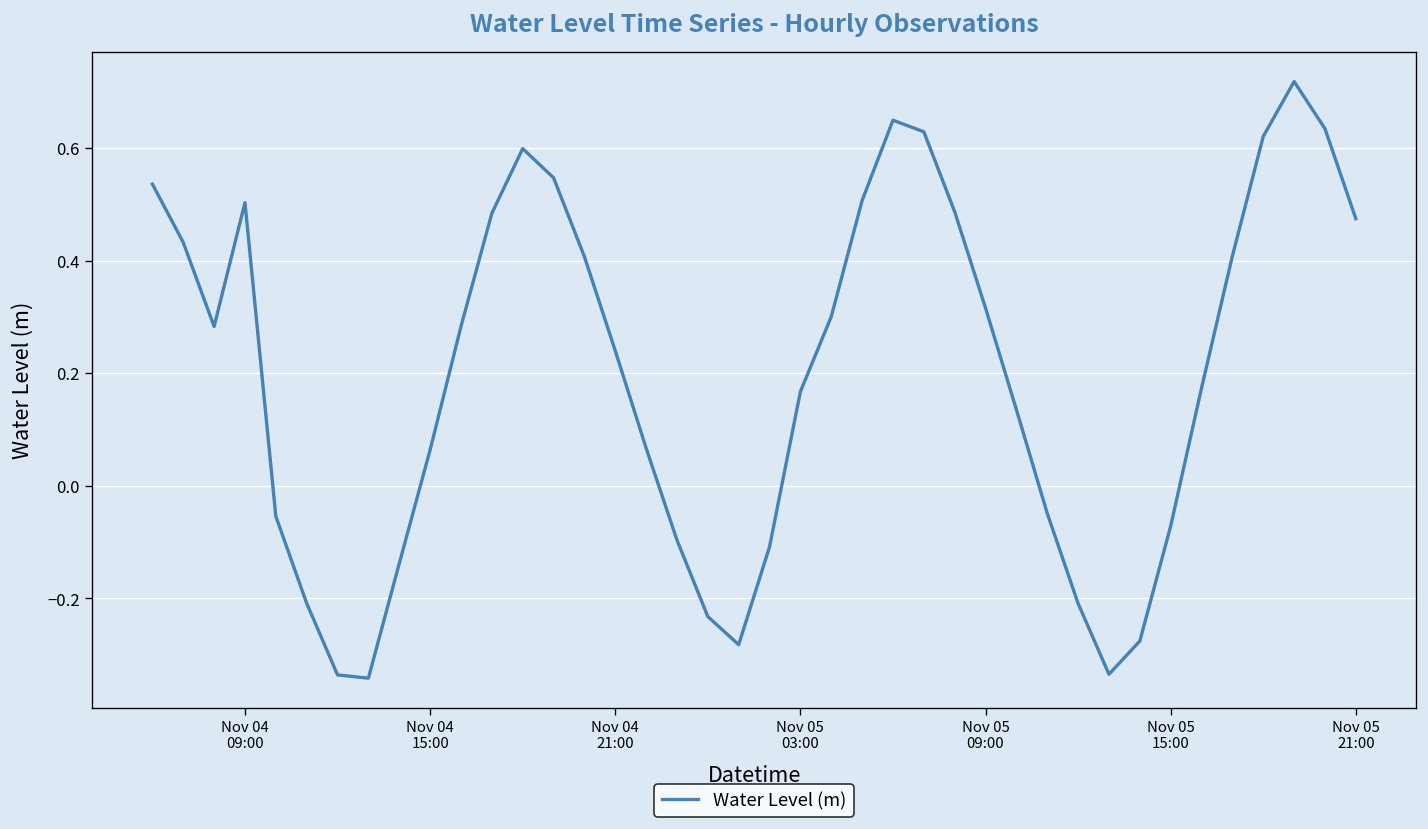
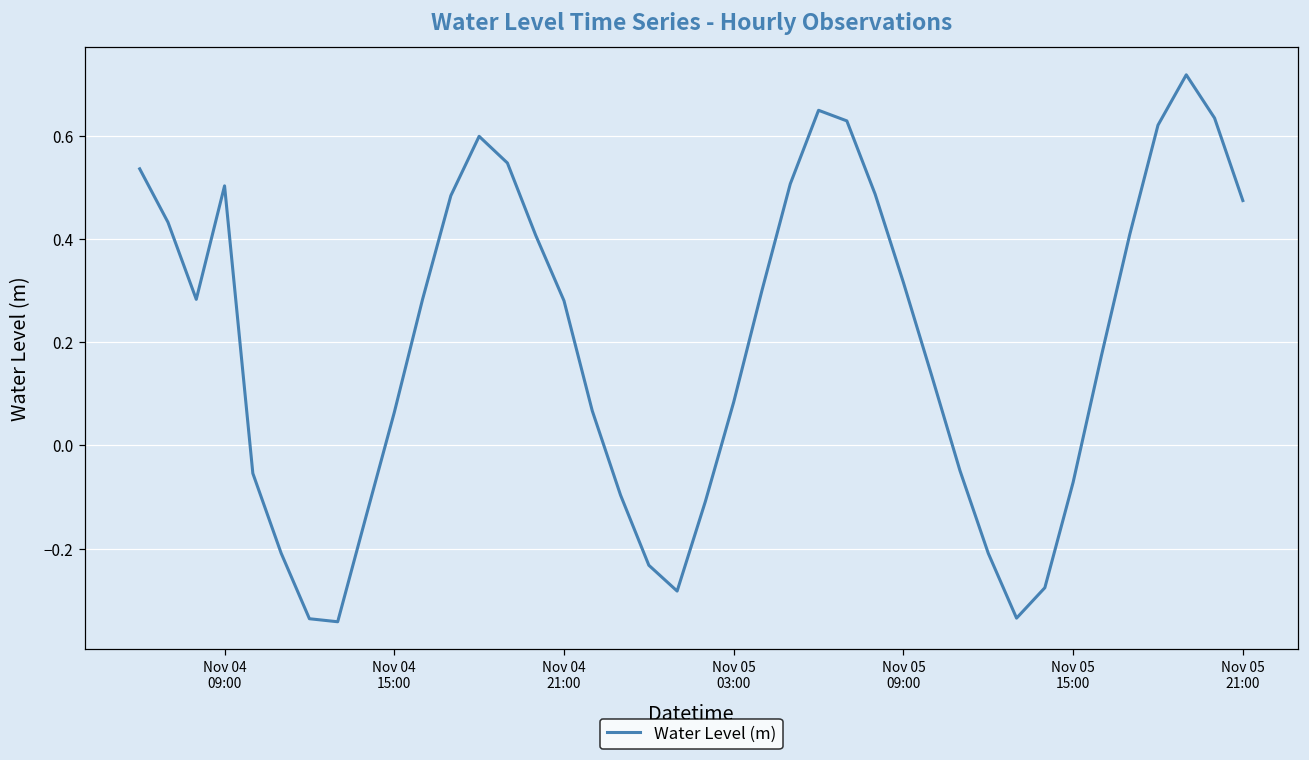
Nov 04 21:00: 0.24 -> 0.28
Nov 05 03:00: 0.17 -> 0.08
